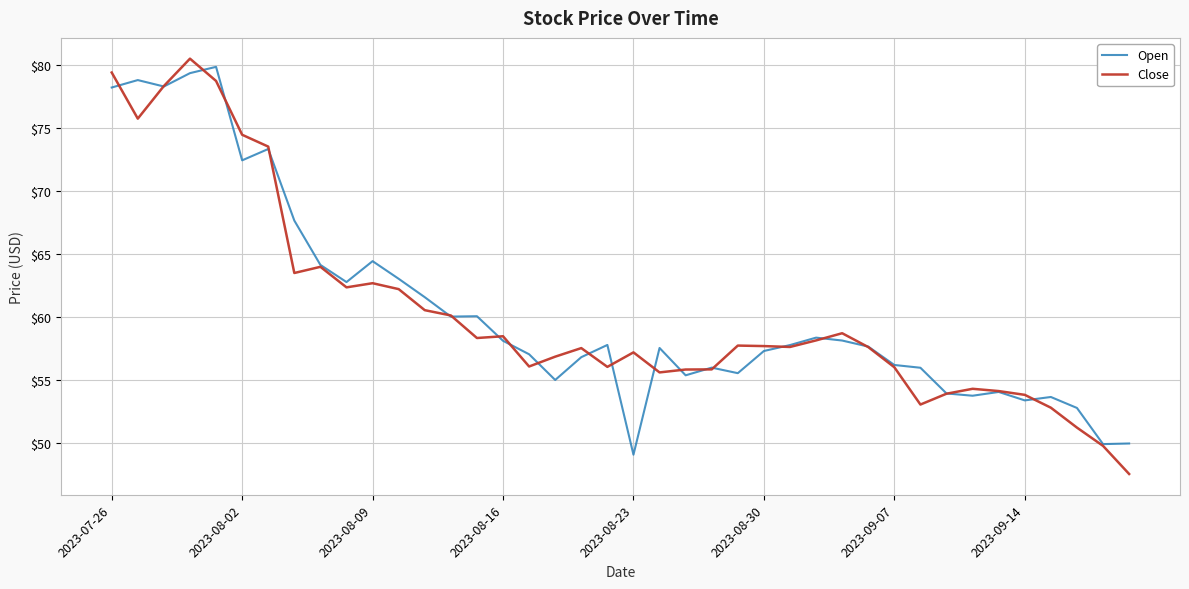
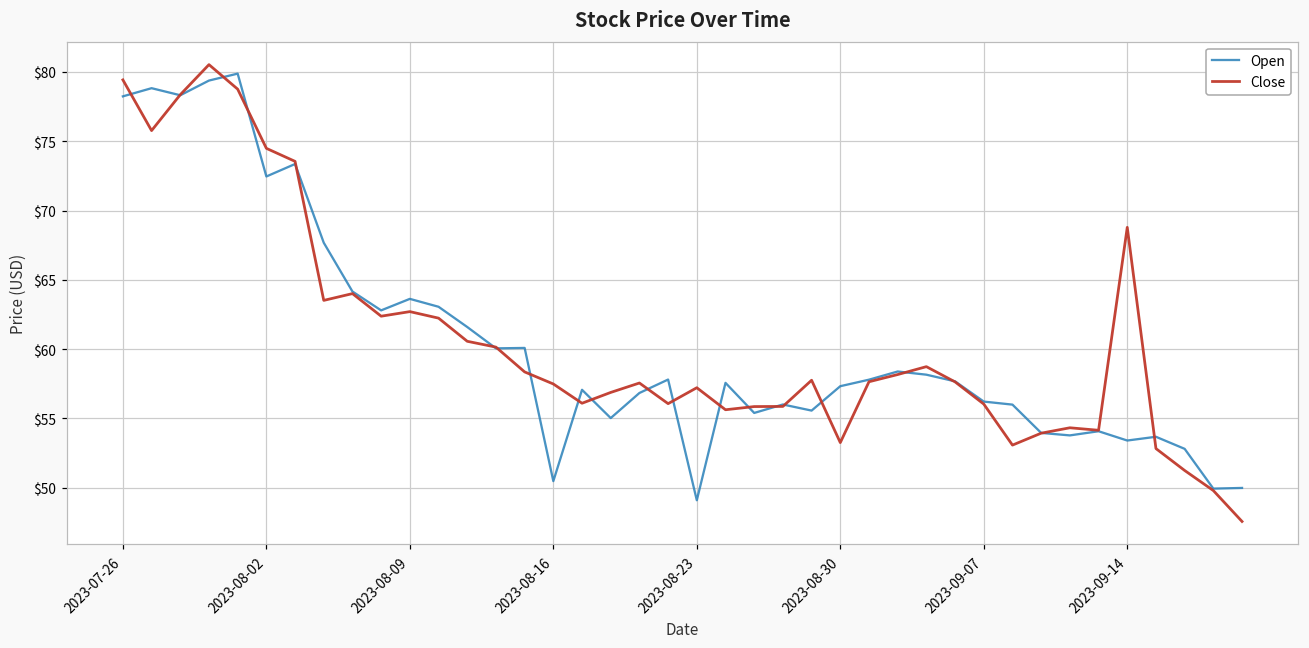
Open, 2023-08-09: $64.5 -> $63.6
Open, 2023-08-16: $58.1 -> $50.5
Close, 2023-08-16: $58.5 -> $57.5
Close, 2023-08-30: $57.7 -> $53.3
Close, 2023-09-14: $53.9 -> $68.8
